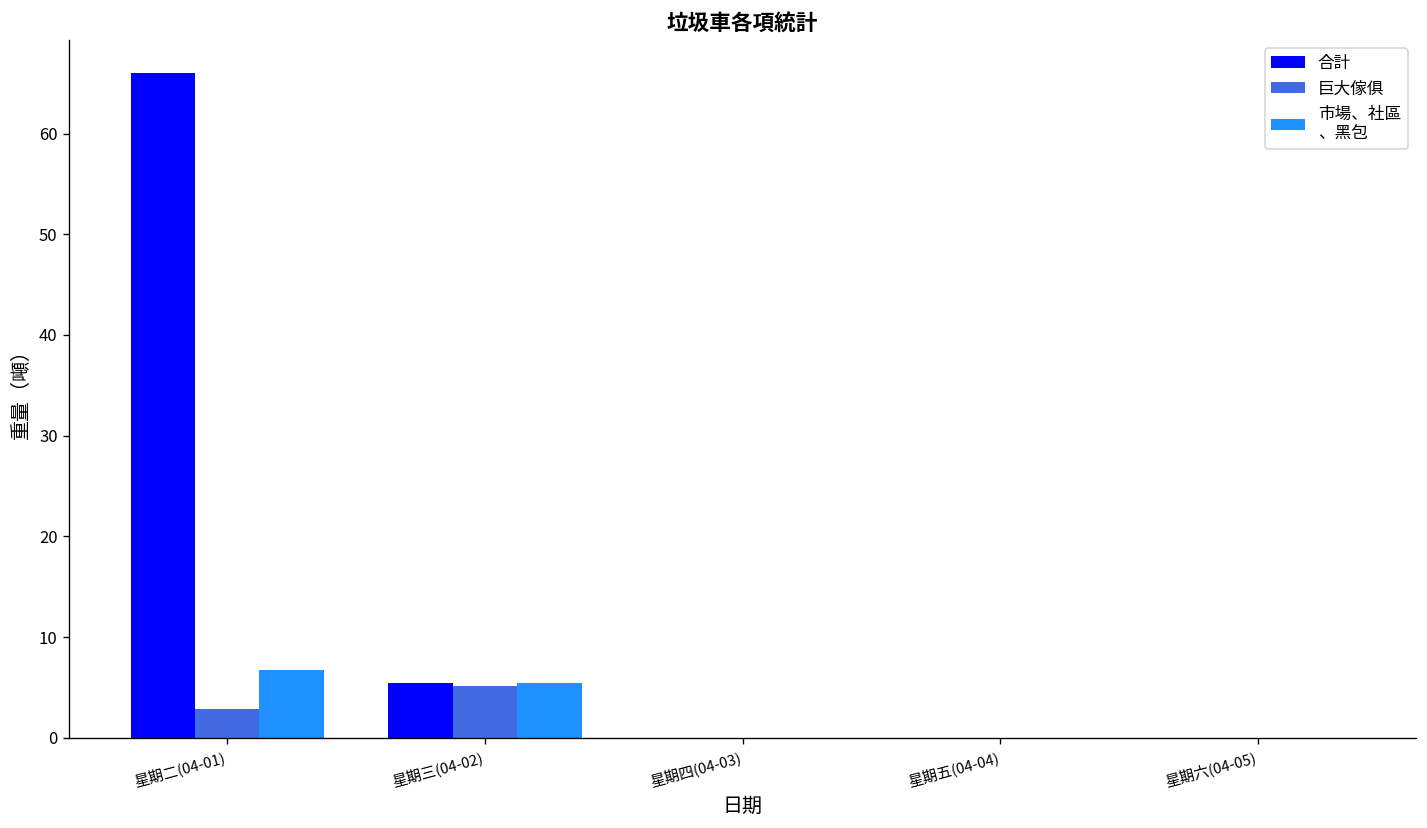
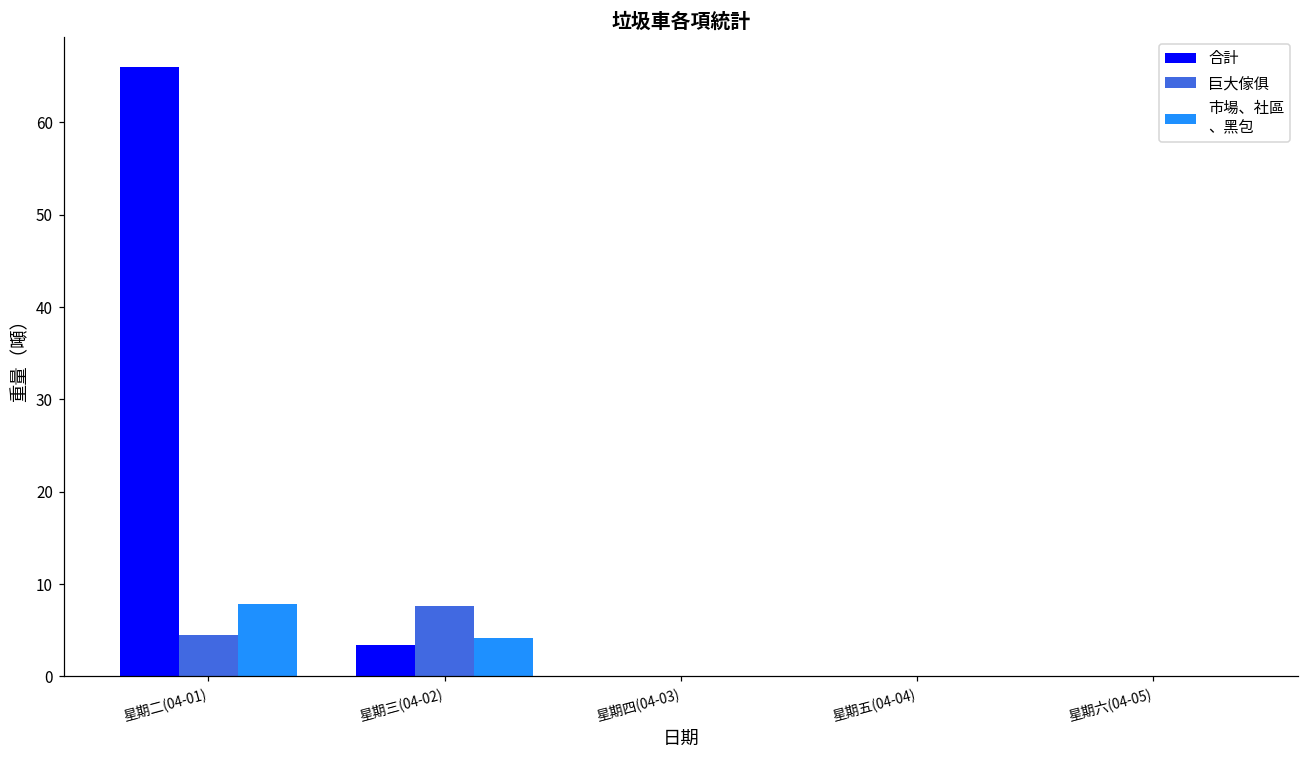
巨大傢俱, 星期二(04-01): 3 -> 5
市場、社區 、黑包, 星期二(04-01): 7 -> 8
合計, 星期三(04-02): 5 -> 3
巨大傢俱, 星期三(04-02): 5 -> 8
市場、社區 、黑包, 星期三(04-02): 5 -> 4
